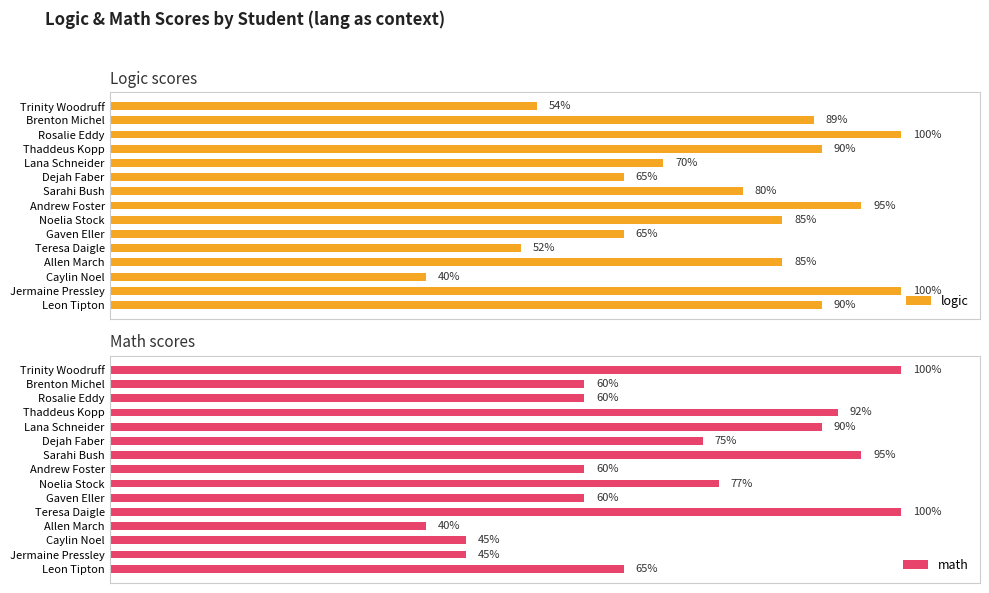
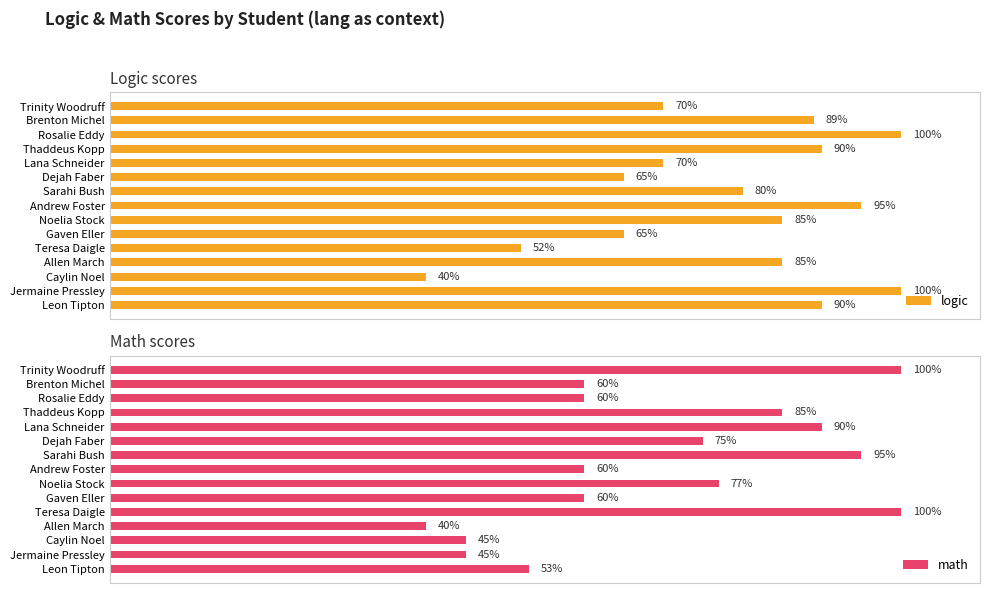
Logic scores, Trinity Woodruff: 54% -> 70%
Math scores, Thaddeus Kopp: 92% -> 85%
Math scores, Leon Tipton: 65% -> 53%
